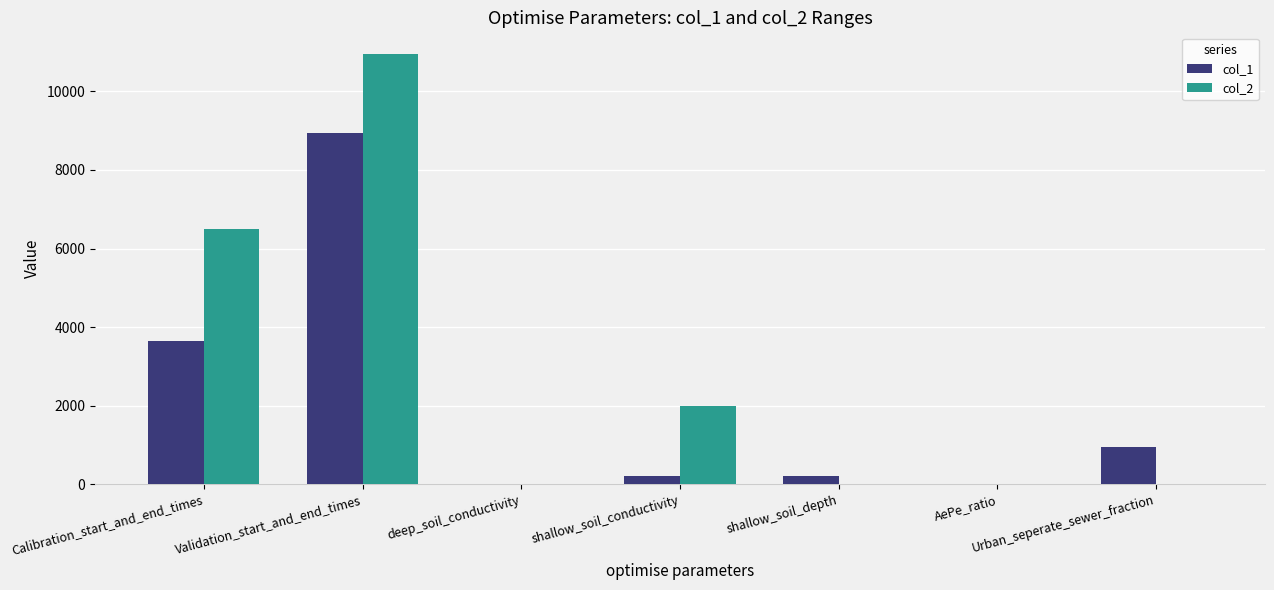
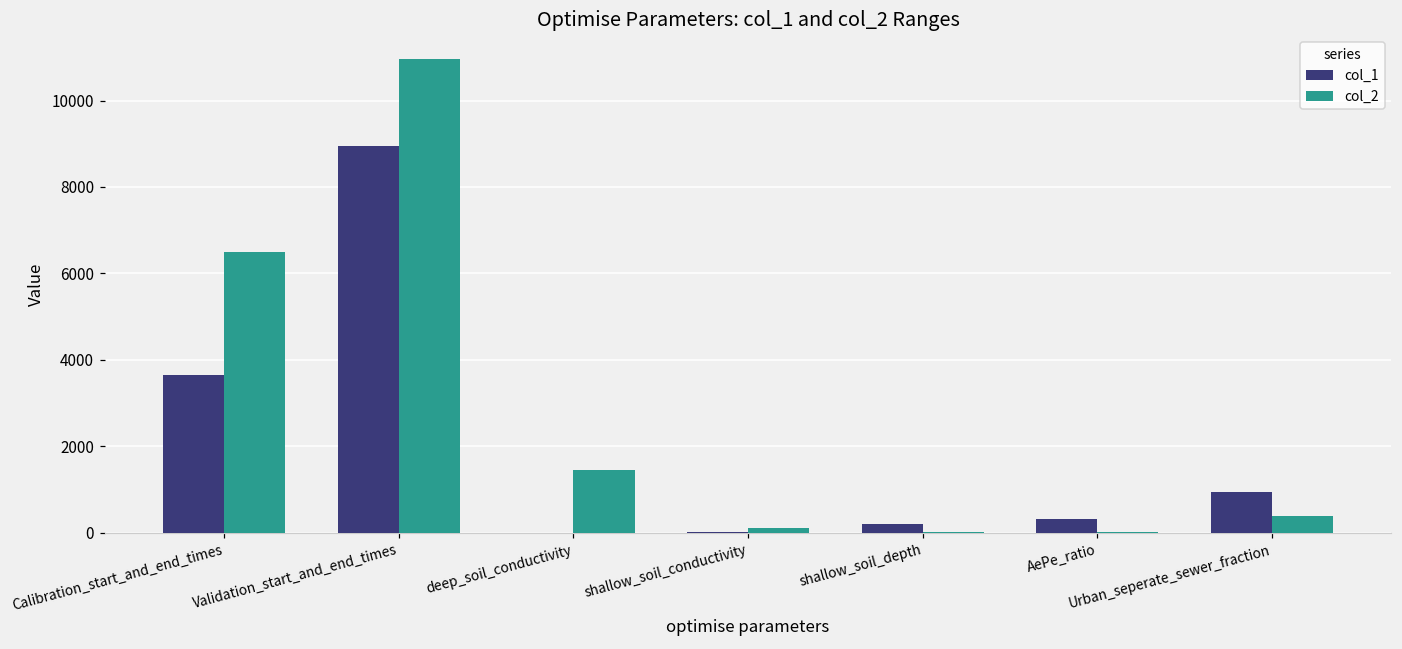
col_2, deep_soil_conductivity: 0 -> 1500
col_1, shallow_soil_conductivity: 200 -> 0
col_2, shallow_soil_conductivity: 2000 -> 100
col_1, AePe_ratio: 0 -> 300
col_2, Urban_seperate_sewer_fraction: 0 -> 400
